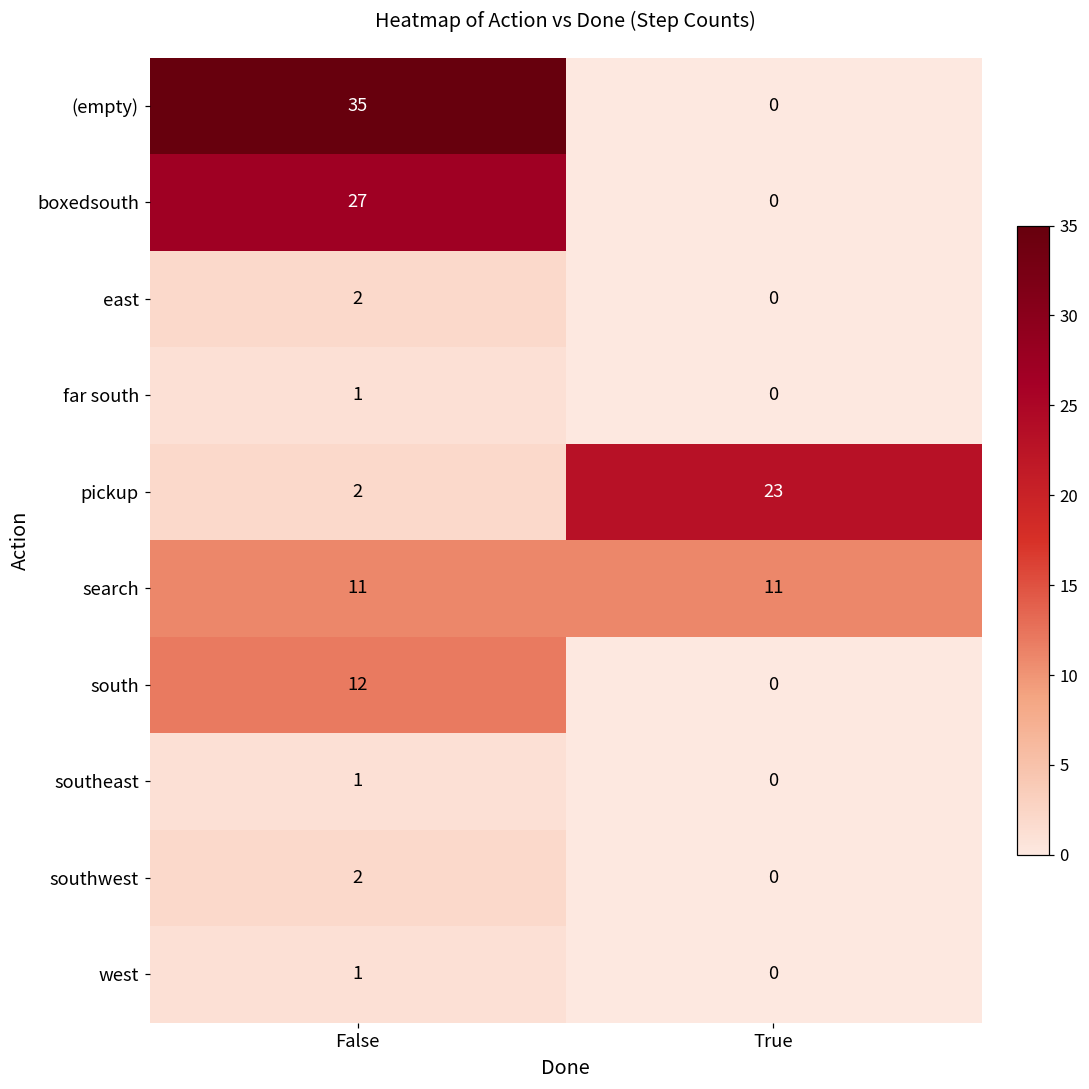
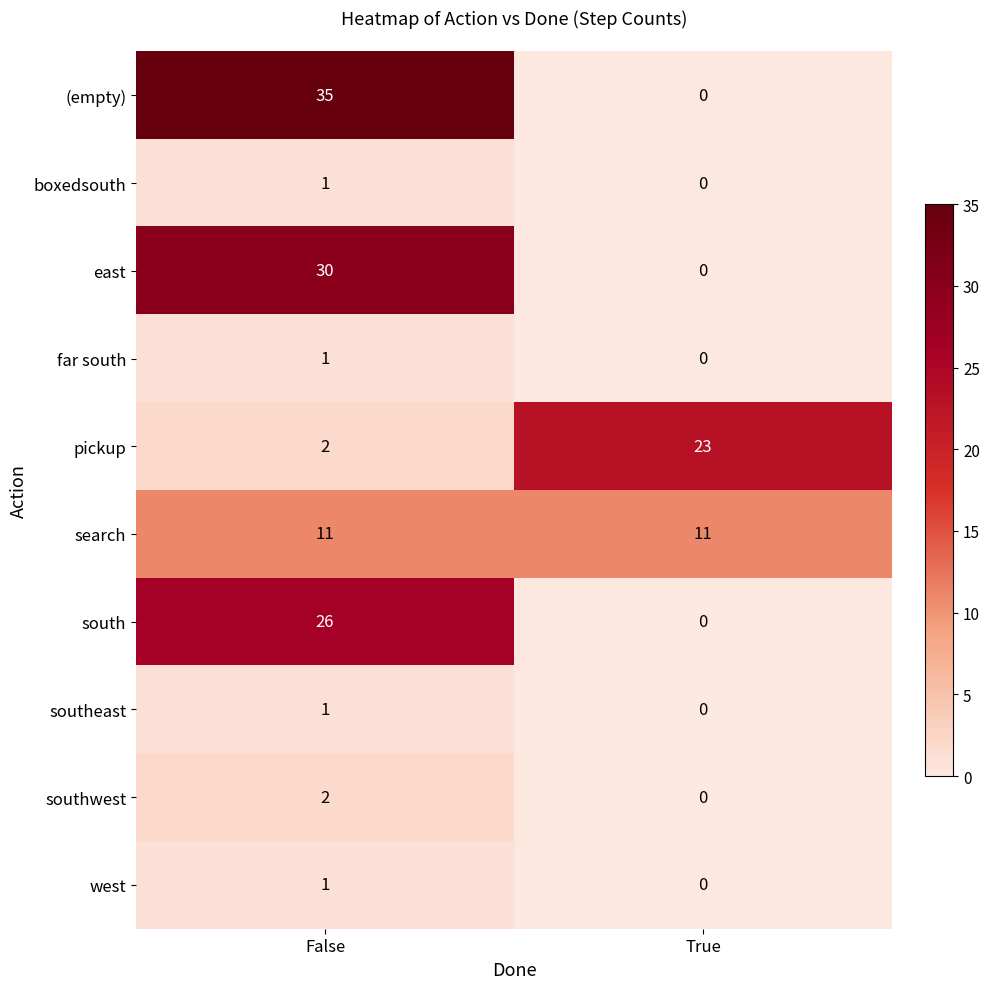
boxedsouth, False: 27 -> 1
east, False: 2 -> 30
south, False: 12 -> 26
